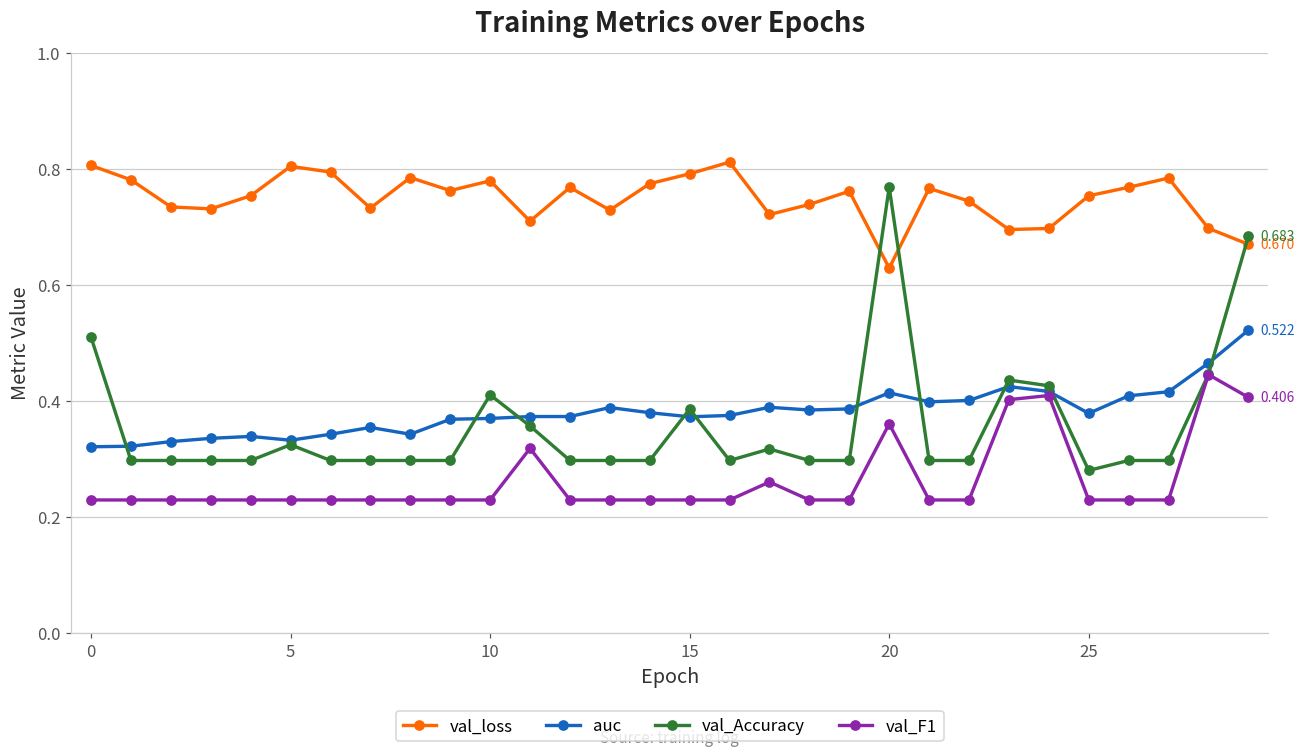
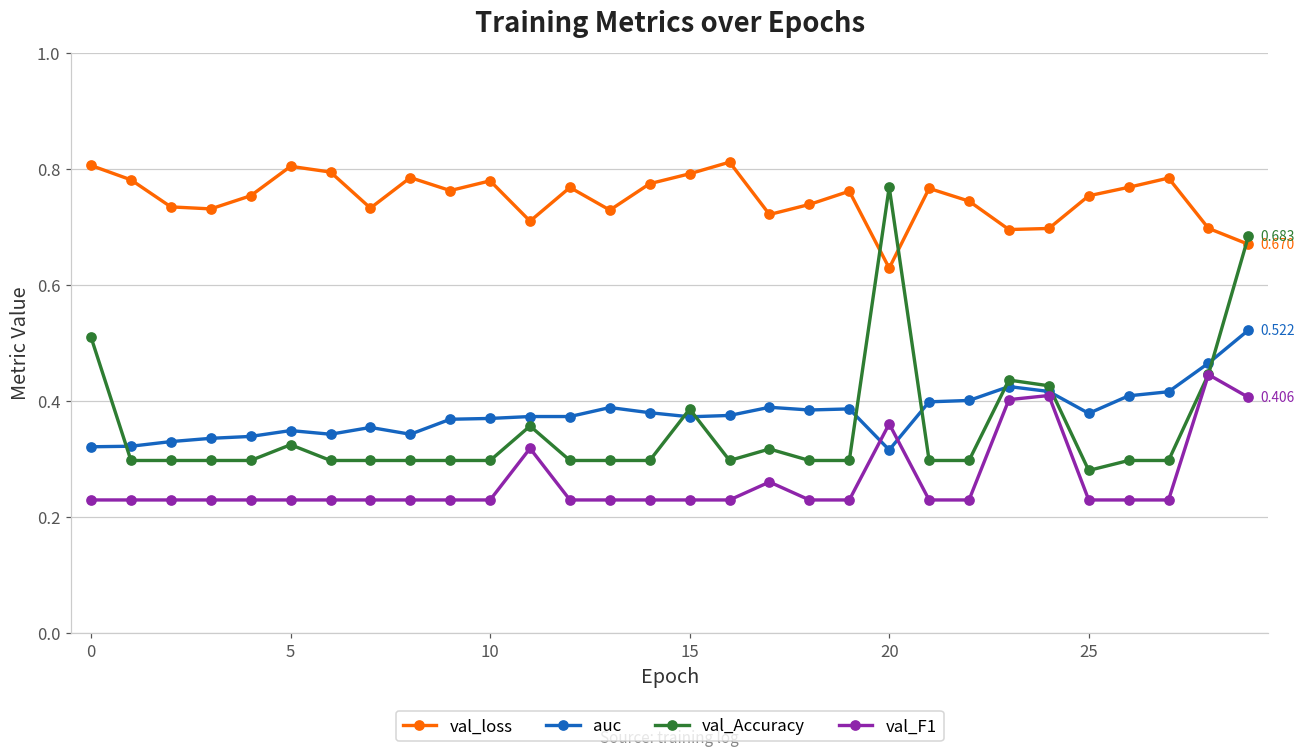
auc, 5: 0.33 -> 0.35
val_Accuracy, 10: 0.41 -> 0.30
auc, 20: 0.41 -> 0.32
